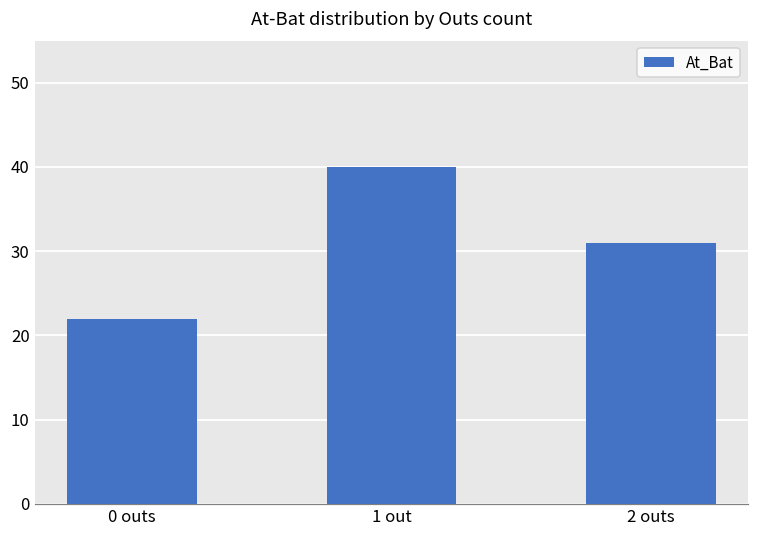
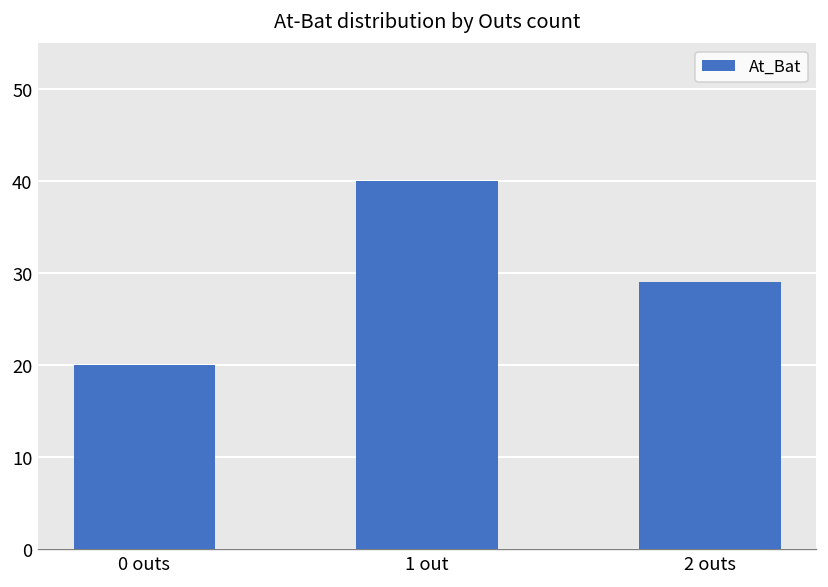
0 outs: 22 -> 20
2 outs: 31 -> 29
